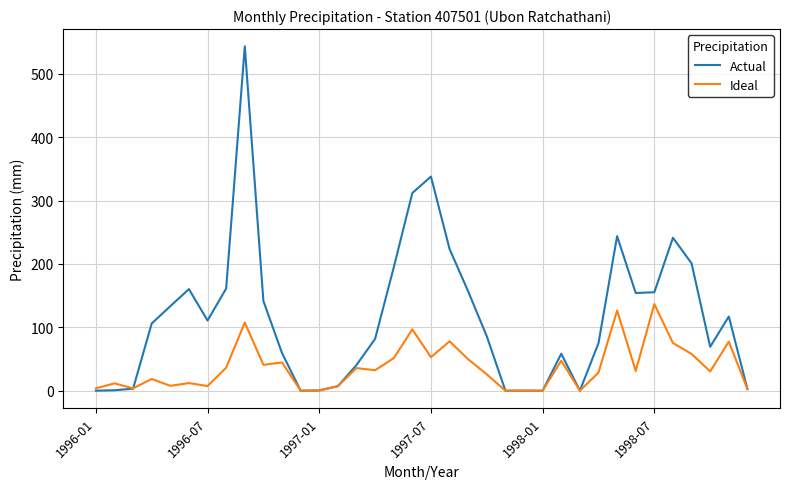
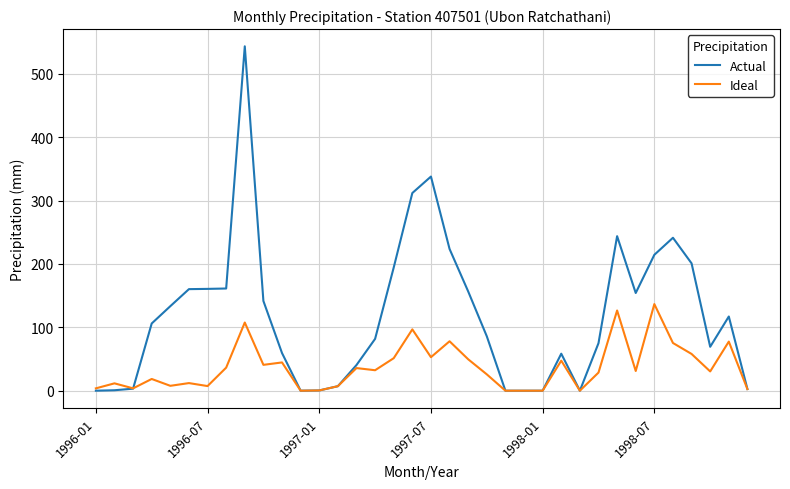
Actual, 1996-07: 110 -> 160
Actual, 1998-07: 160 -> 210
